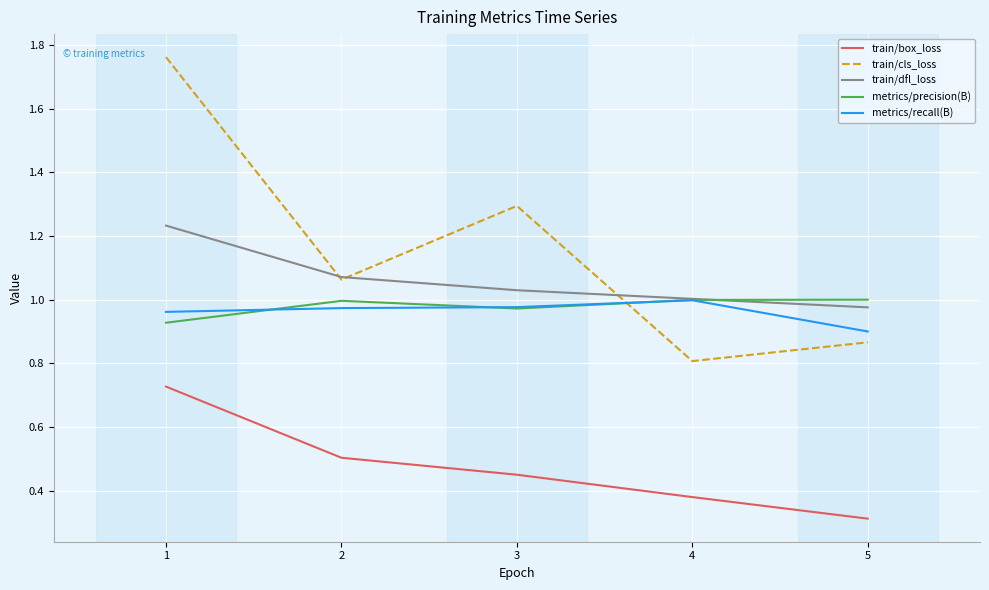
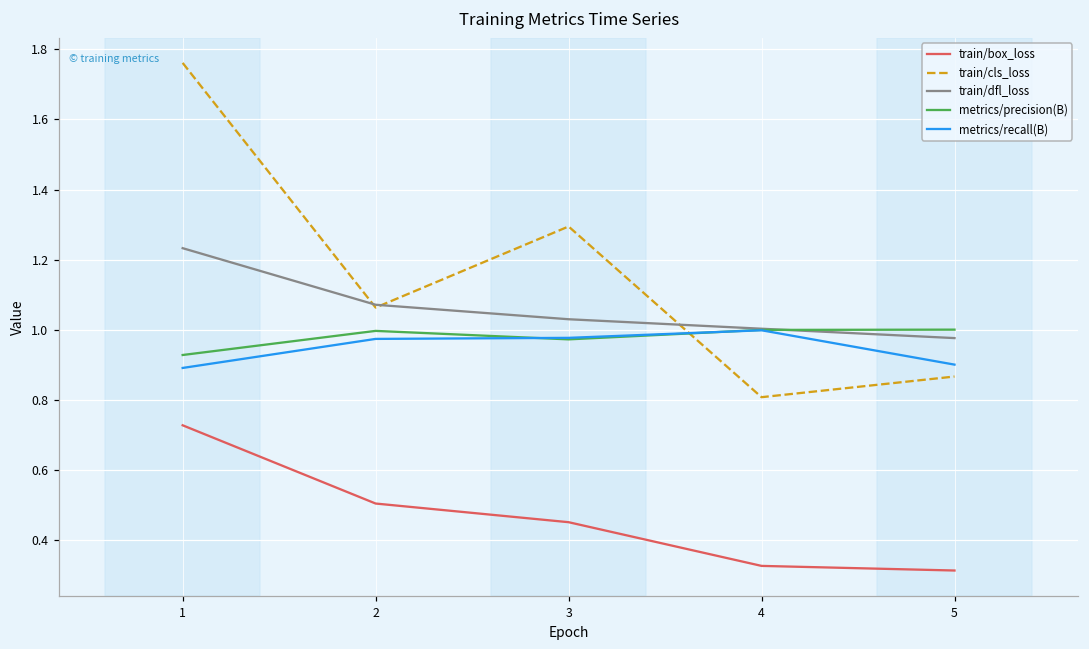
metrics/recall(B), 1: 0.96 -> 0.89
train/box_loss, 4: 0.38 -> 0.33
